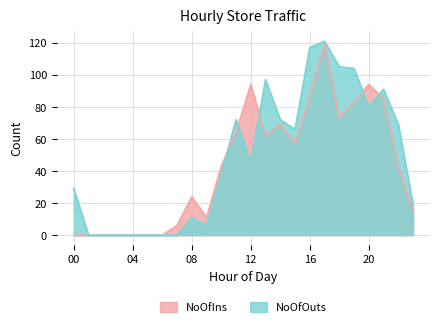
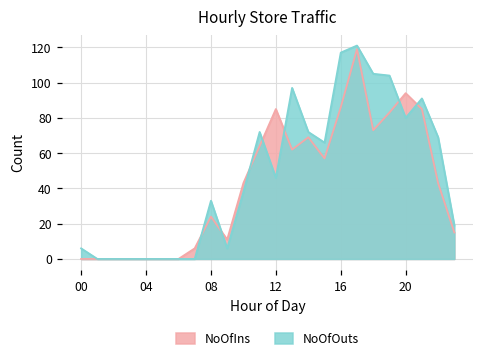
NoOfOuts, 00: 29 -> 6
NoOfOuts, 08: 11 -> 33
NoOfIns, 12: 94 -> 85
